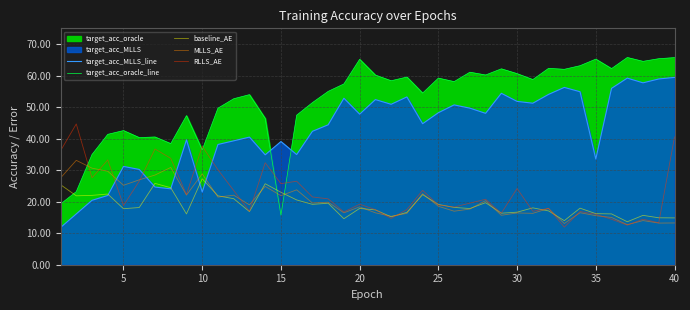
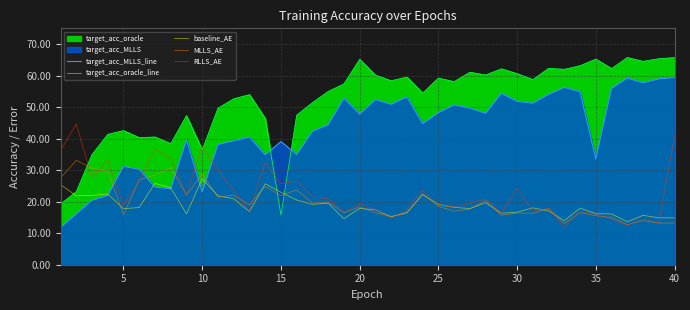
MLLS_AE, 5: 25 -> 16
